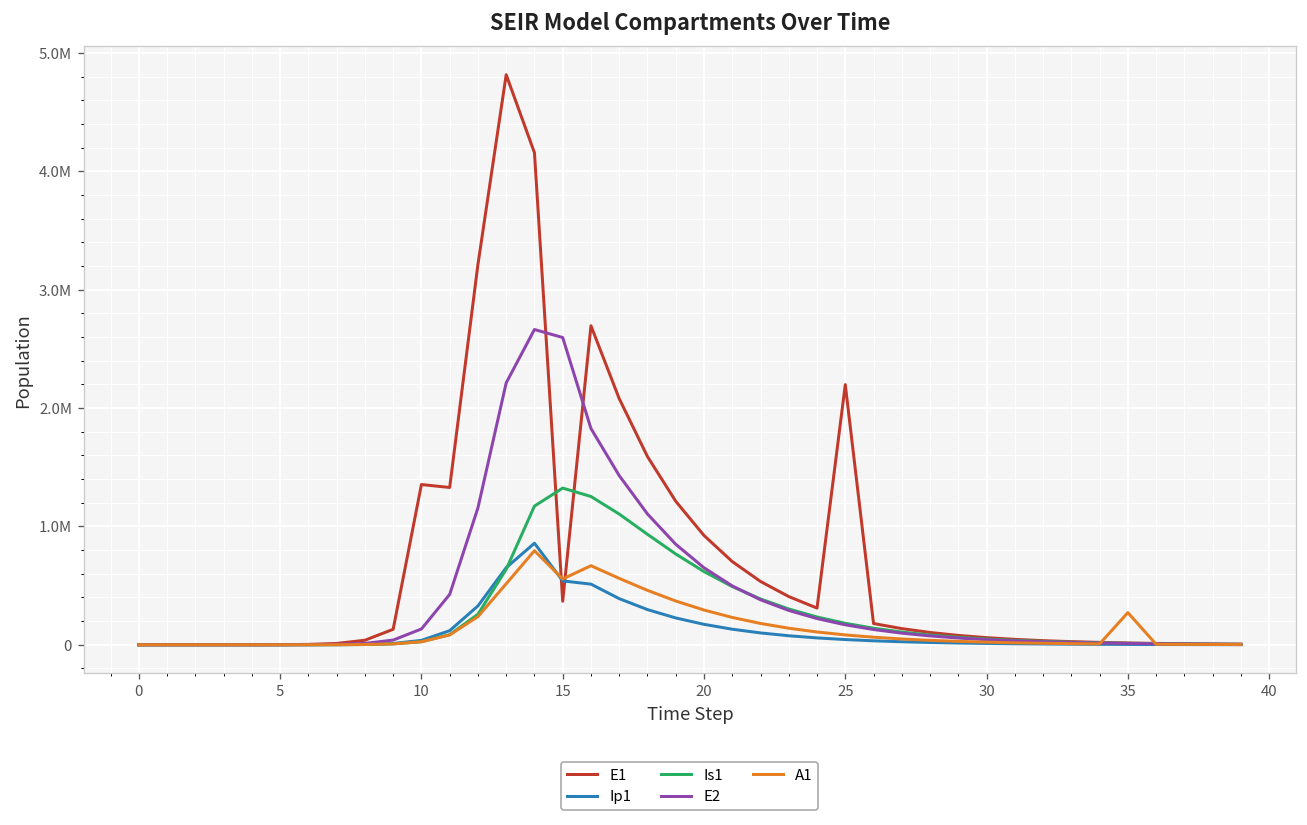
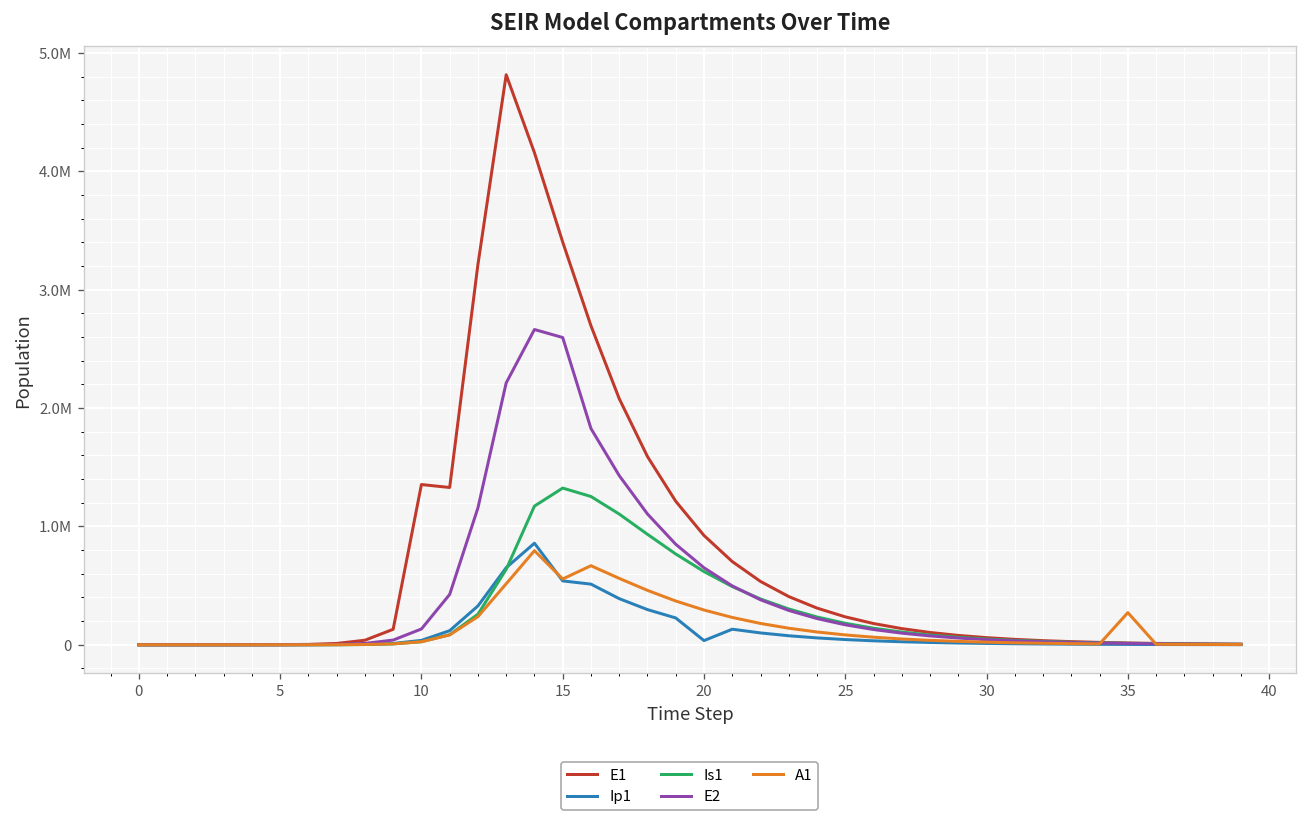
E1, 15: 400000 -> 3400000
Ip1, 20: 200000 -> 0
E1, 25: 2200000 -> 200000
